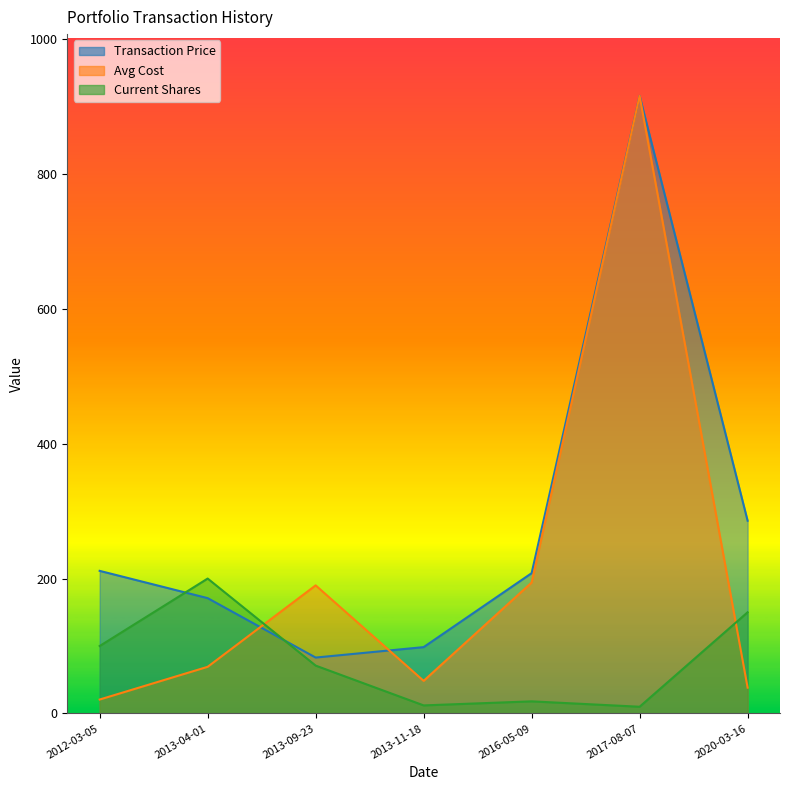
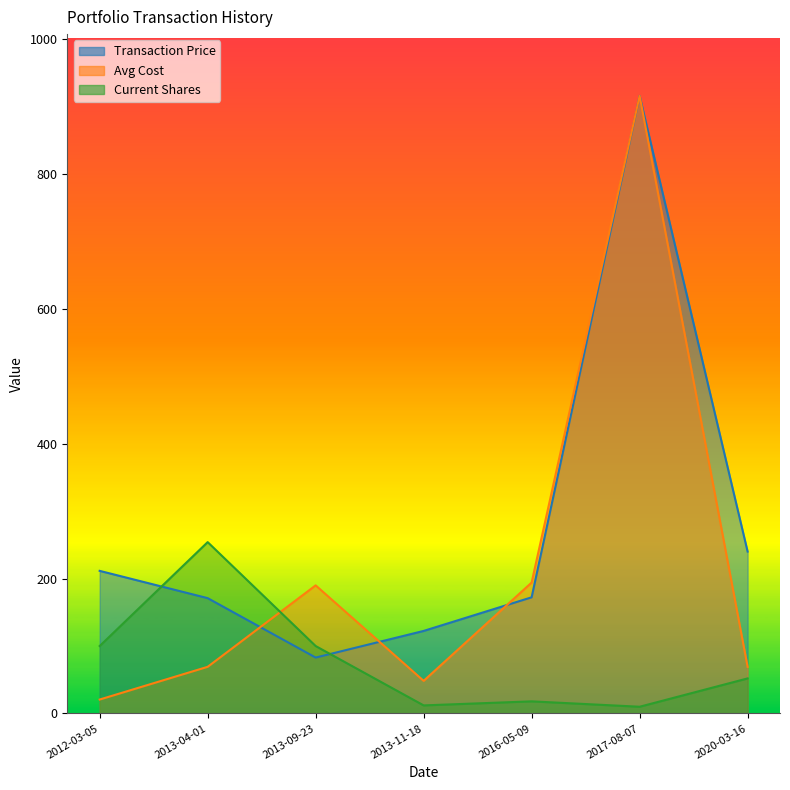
Current Shares, 2013-04-01: 200 -> 250
Current Shares, 2013-09-23: 70 -> 100
Transaction Price, 2013-11-18: 100 -> 120
Transaction Price, 2016-05-09: 210 -> 170
Transaction Price, 2020-03-16: 290 -> 240
Avg Cost, 2020-03-16: 40 -> 70
Current Shares, 2020-03-16: 150 -> 50
